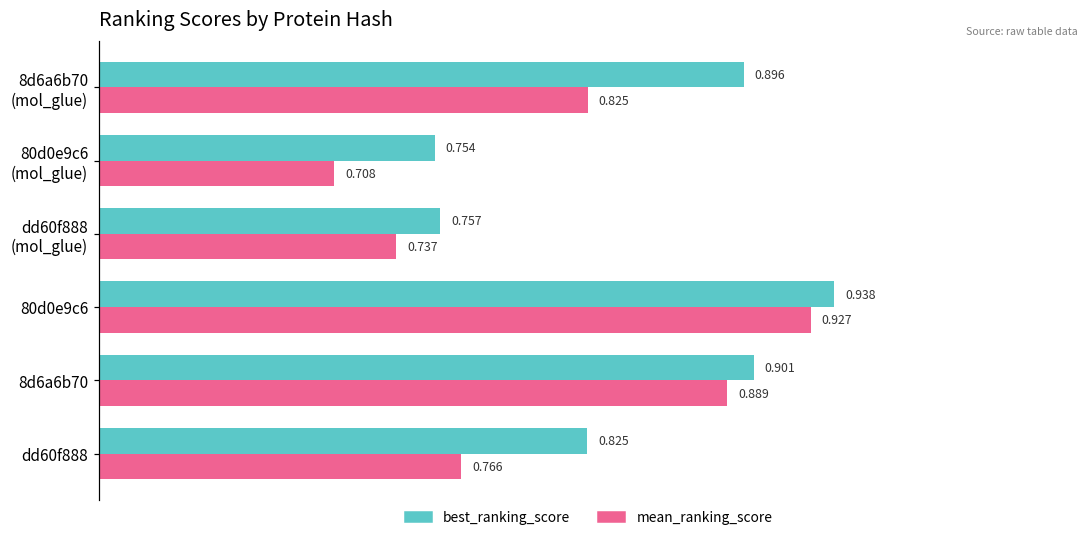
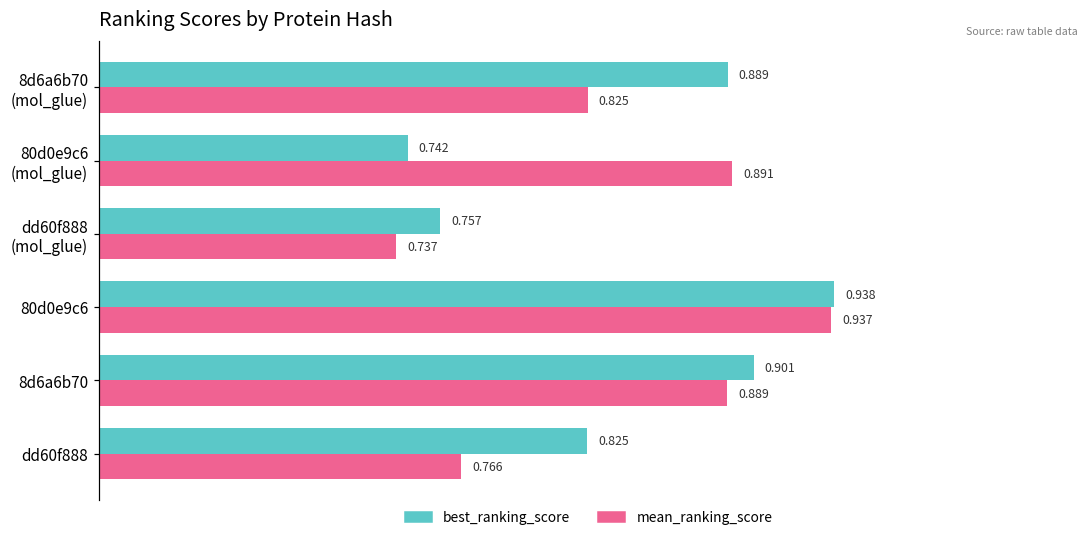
best_ranking_score, 8d6a6b70 (mol_glue): 0.896 -> 0.889
best_ranking_score, 80d0e9c6 (mol_glue): 0.754 -> 0.742
mean_ranking_score, 80d0e9c6 (mol_glue): 0.708 -> 0.891
mean_ranking_score, 80d0e9c6: 0.927 -> 0.937
